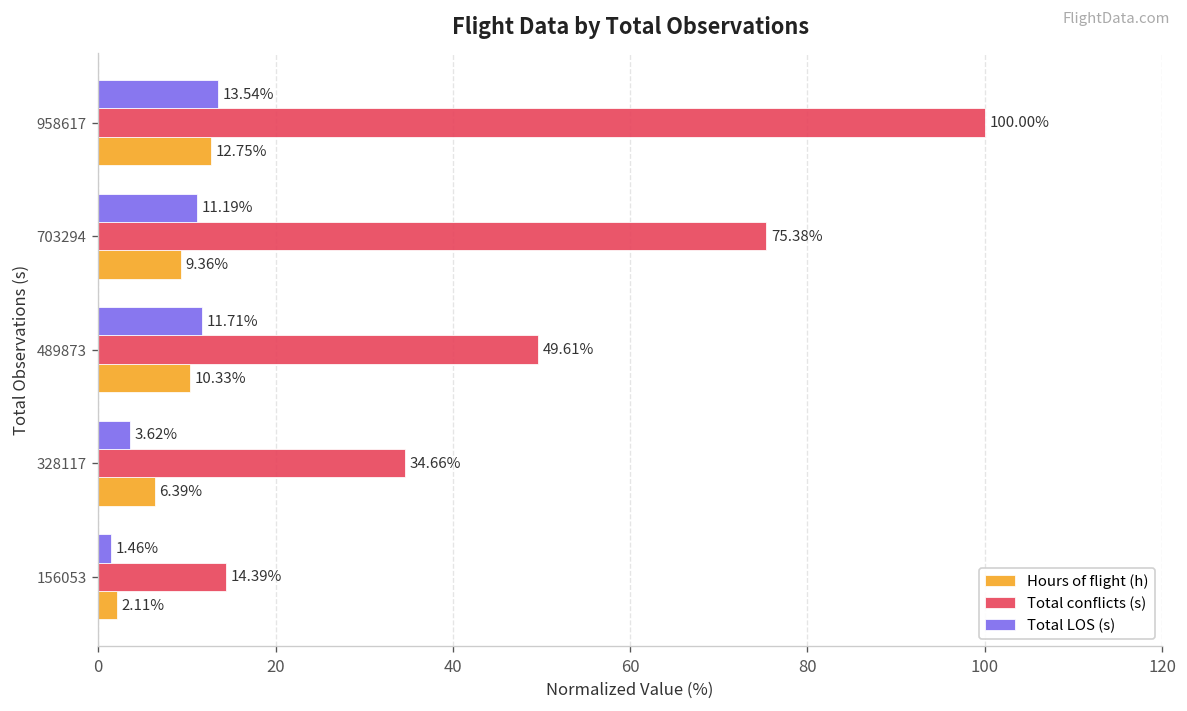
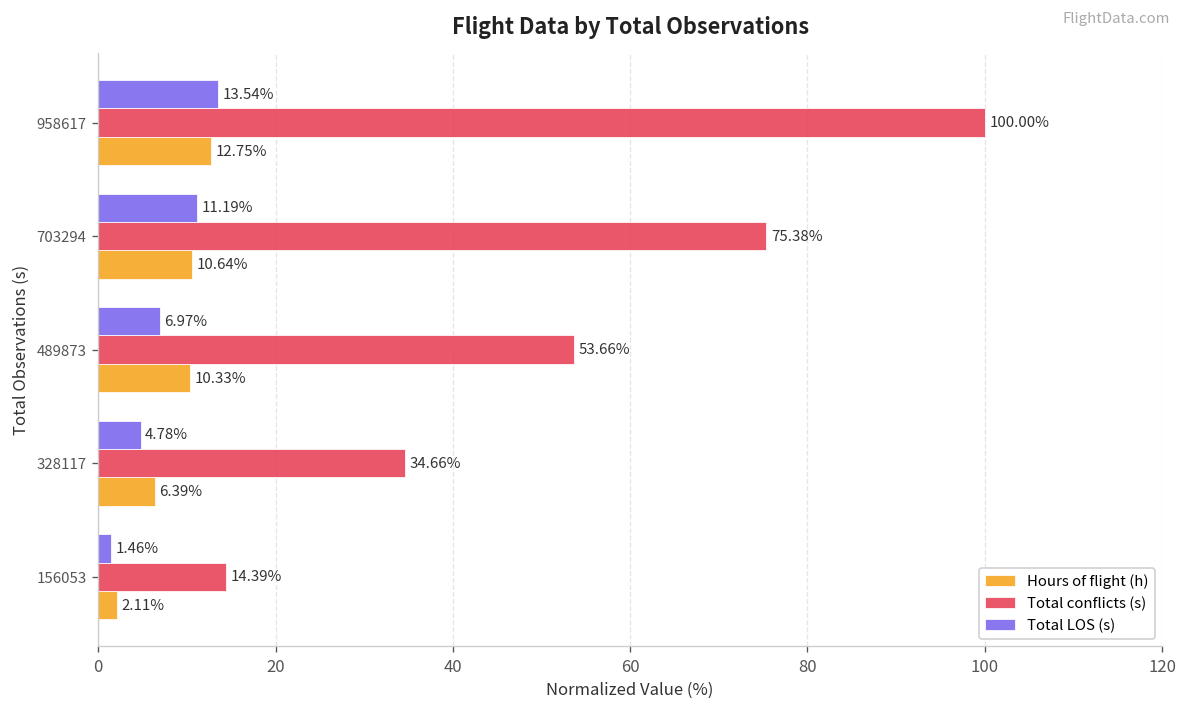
Hours of flight (h), 703294: 9.36% -> 10.64%
Total LOS (s), 489873: 11.71% -> 6.97%
Total conflicts (s), 489873: 49.61% -> 53.66%
Total LOS (s), 328117: 3.62% -> 4.78%
